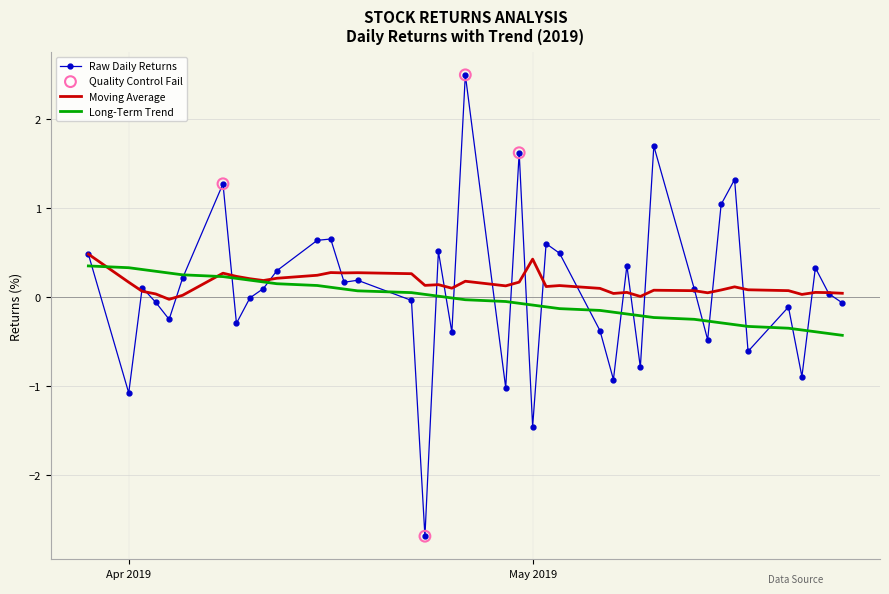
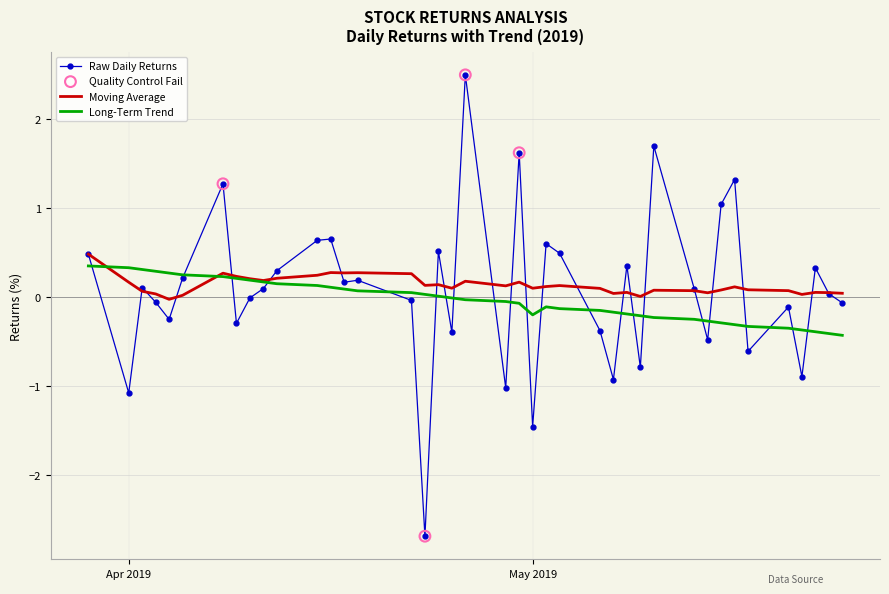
Moving Average, May 2019: 0.4 -> 0.1
Long-Term Trend, May 2019: -0.1 -> -0.2
